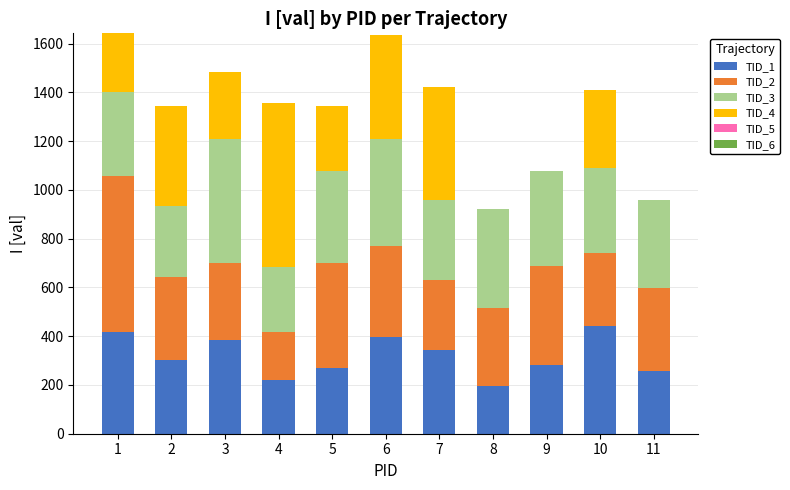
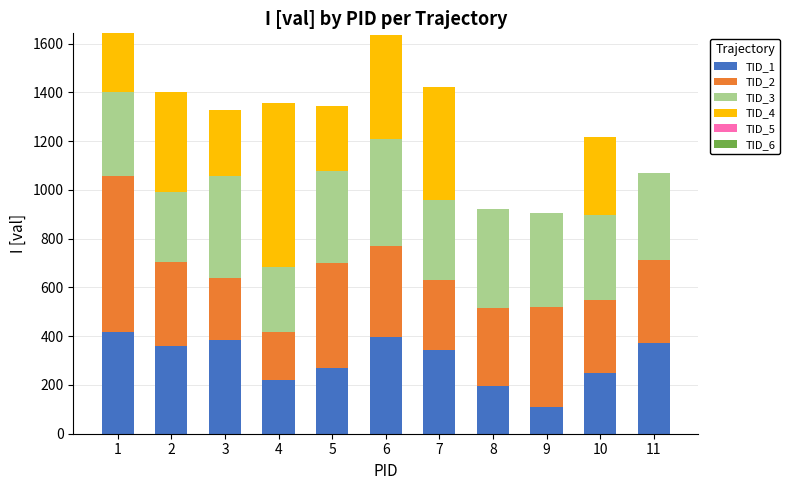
TID_1, 2: 300 -> 360
TID_2, 3: 310 -> 250
TID_3, 3: 510 -> 420
TID_1, 9: 280 -> 110
TID_1, 10: 440 -> 250
TID_1, 11: 260 -> 370
